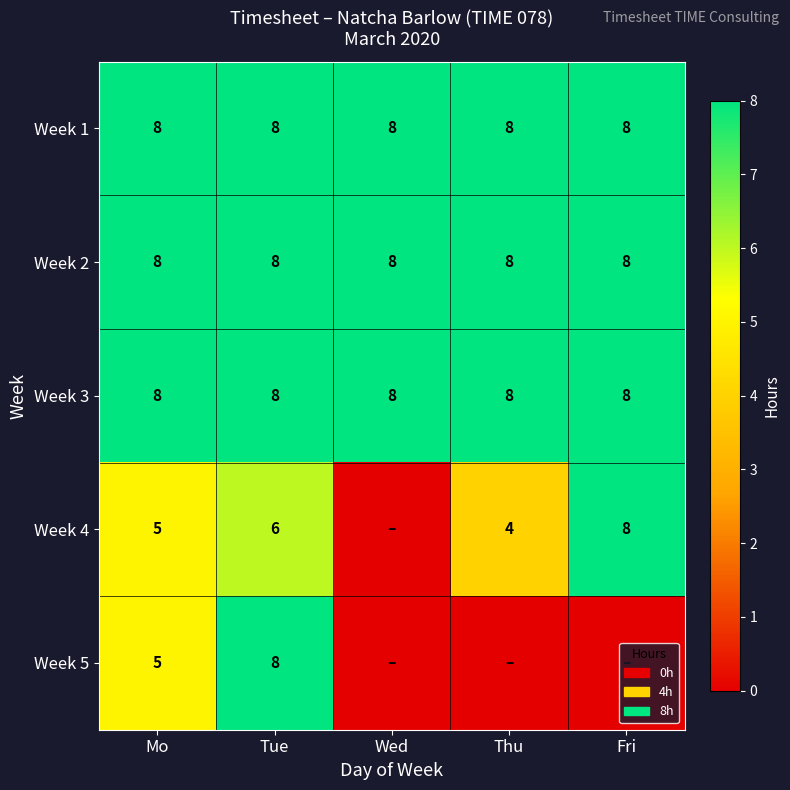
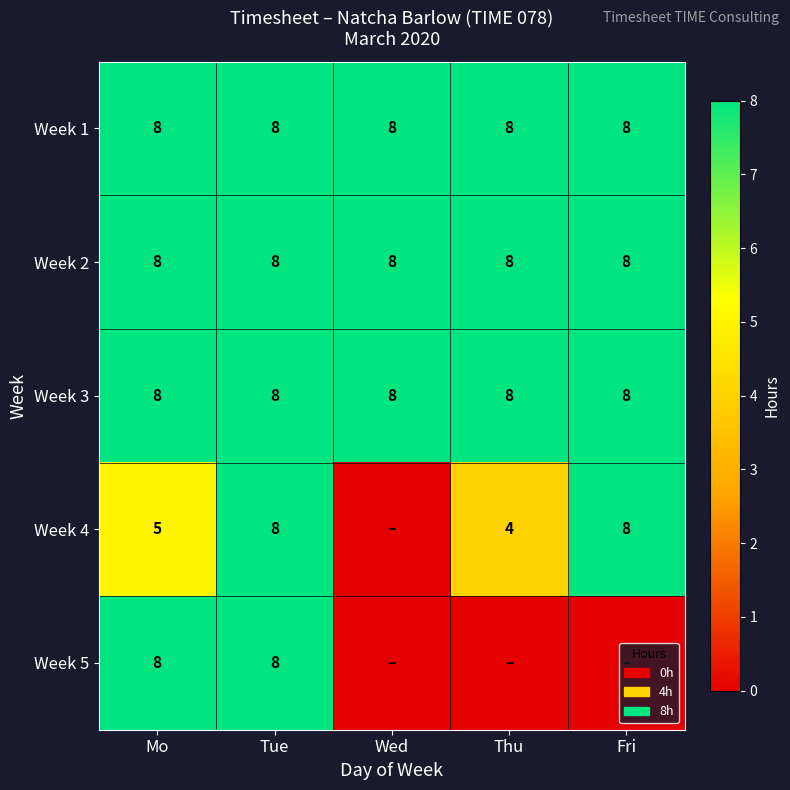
Week 4, Tue: 6 -> 8
Week 5, Mo: 5 -> 8
